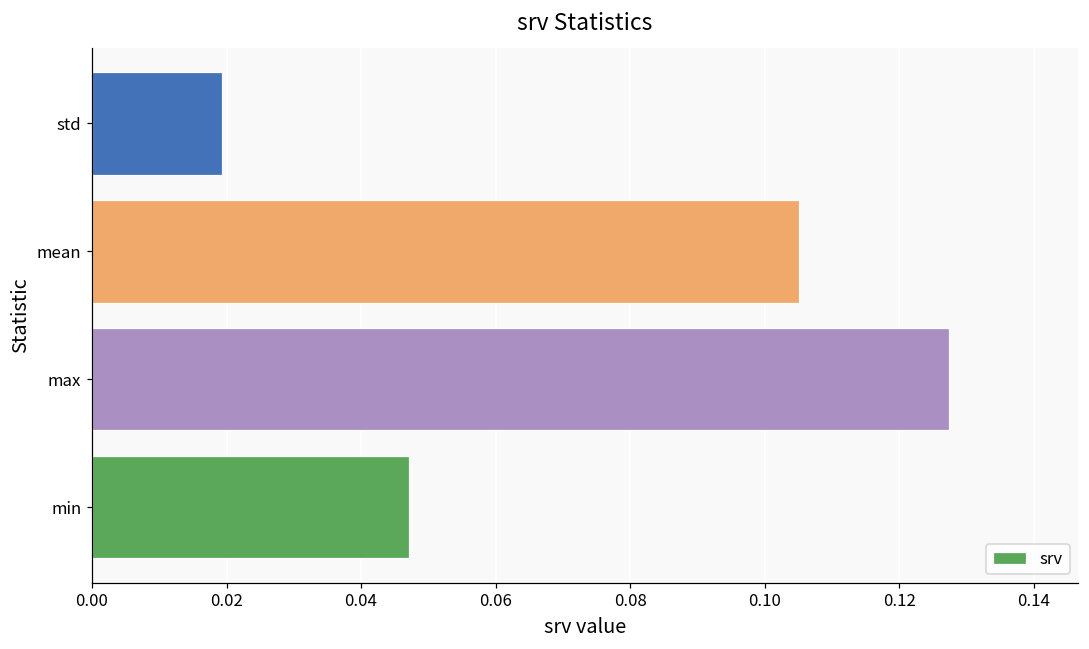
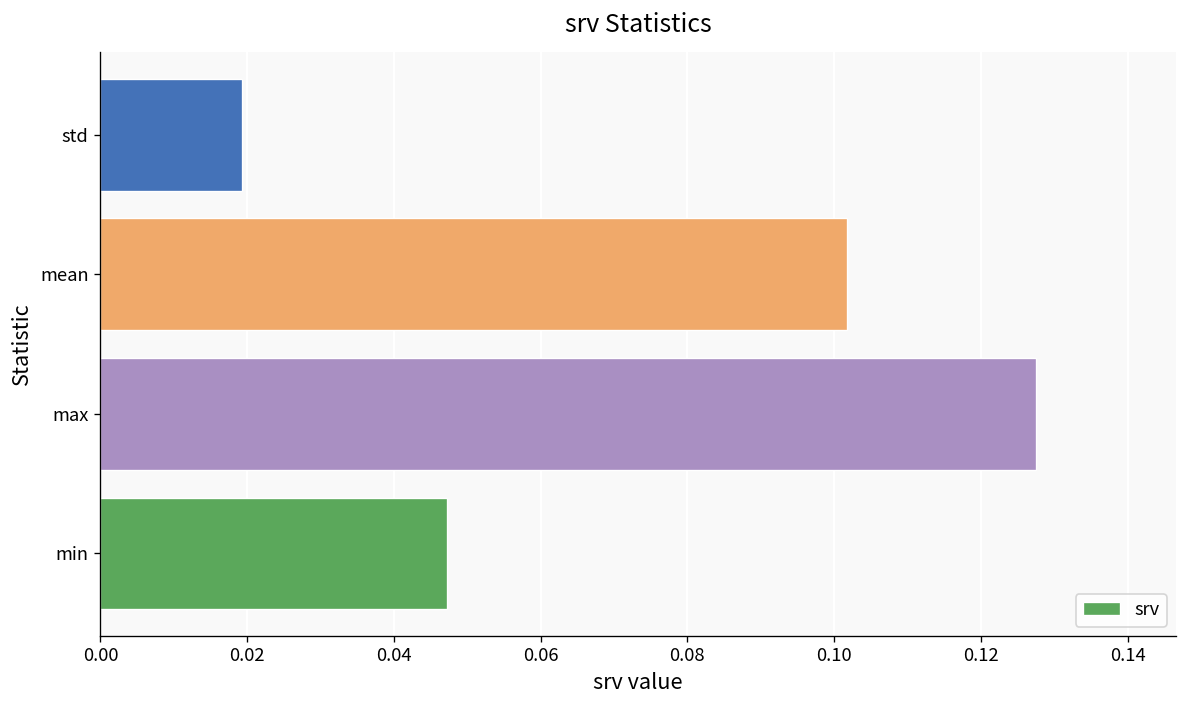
mean: 0.105 -> 0.102
